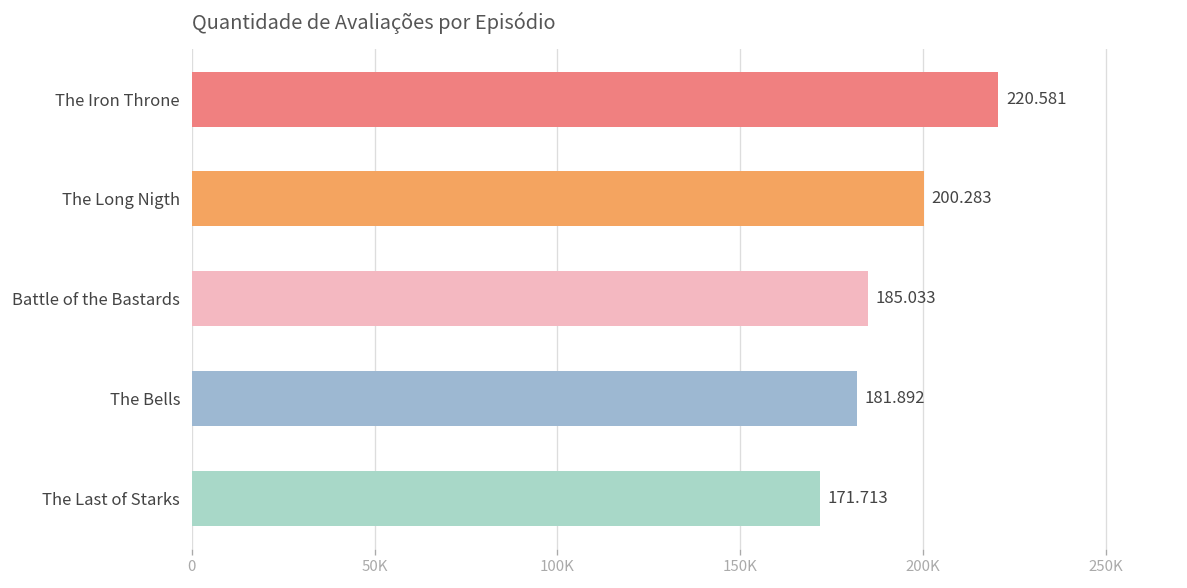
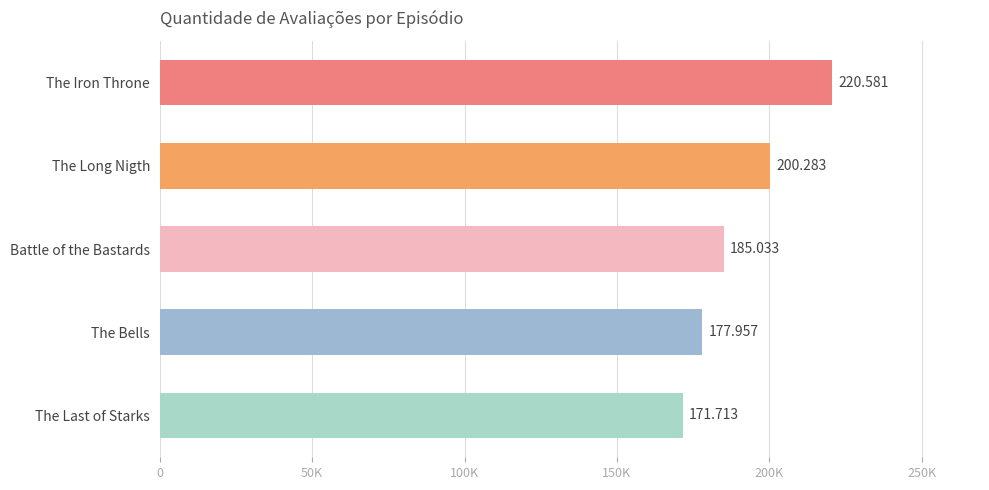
The Bells: 181.892 -> 177.957
